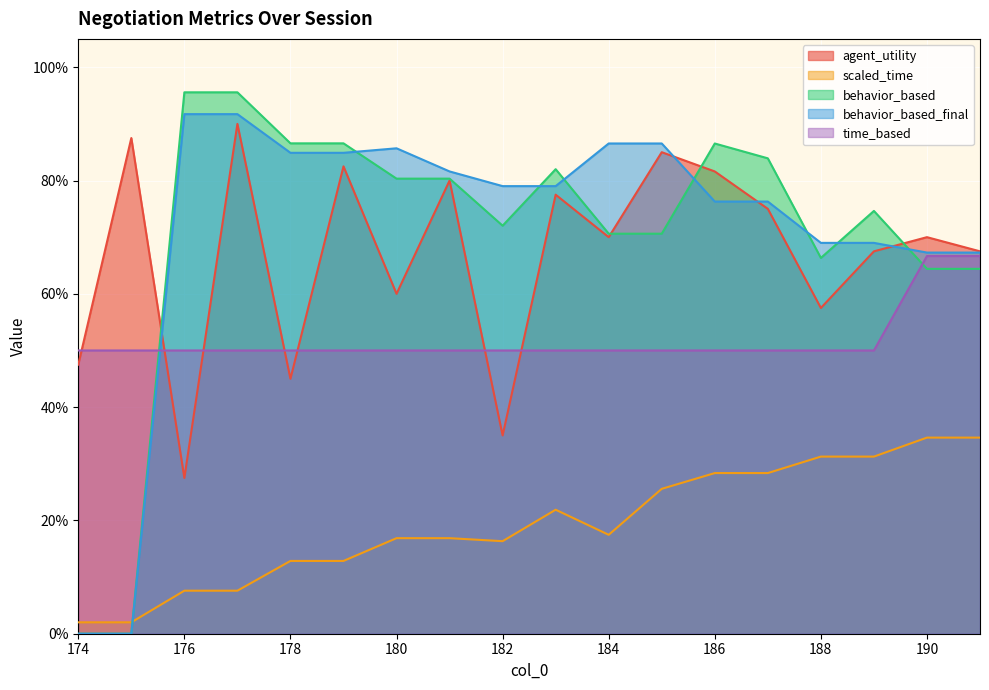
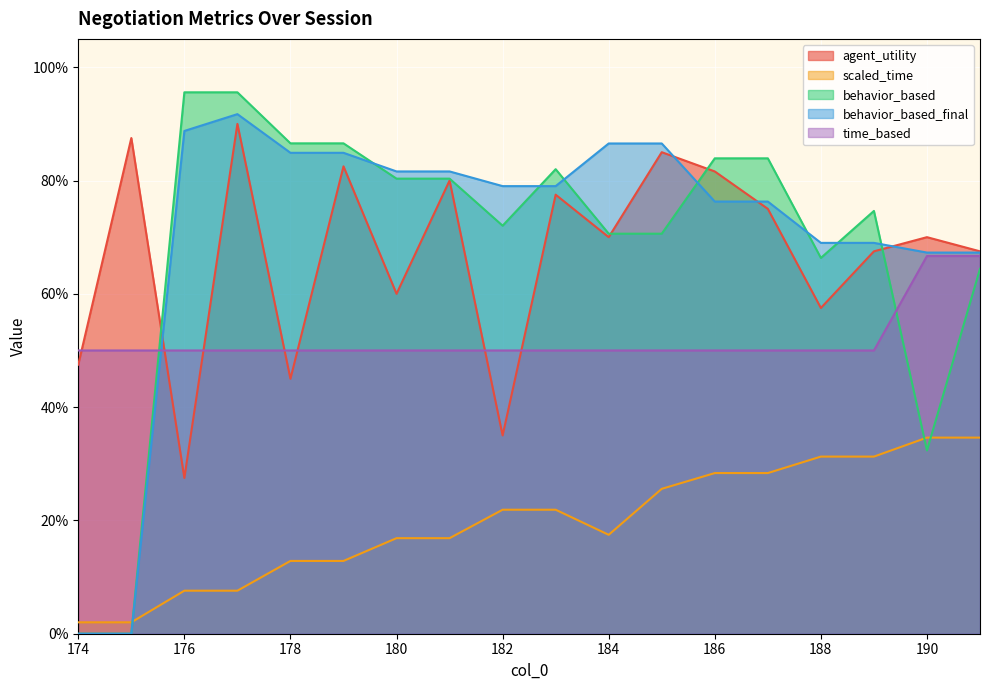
behavior_based_final, 176: 92% -> 89%
behavior_based_final, 180: 86% -> 82%
scaled_time, 182: 16% -> 22%
behavior_based, 186: 87% -> 84%
behavior_based, 190: 64% -> 32%
